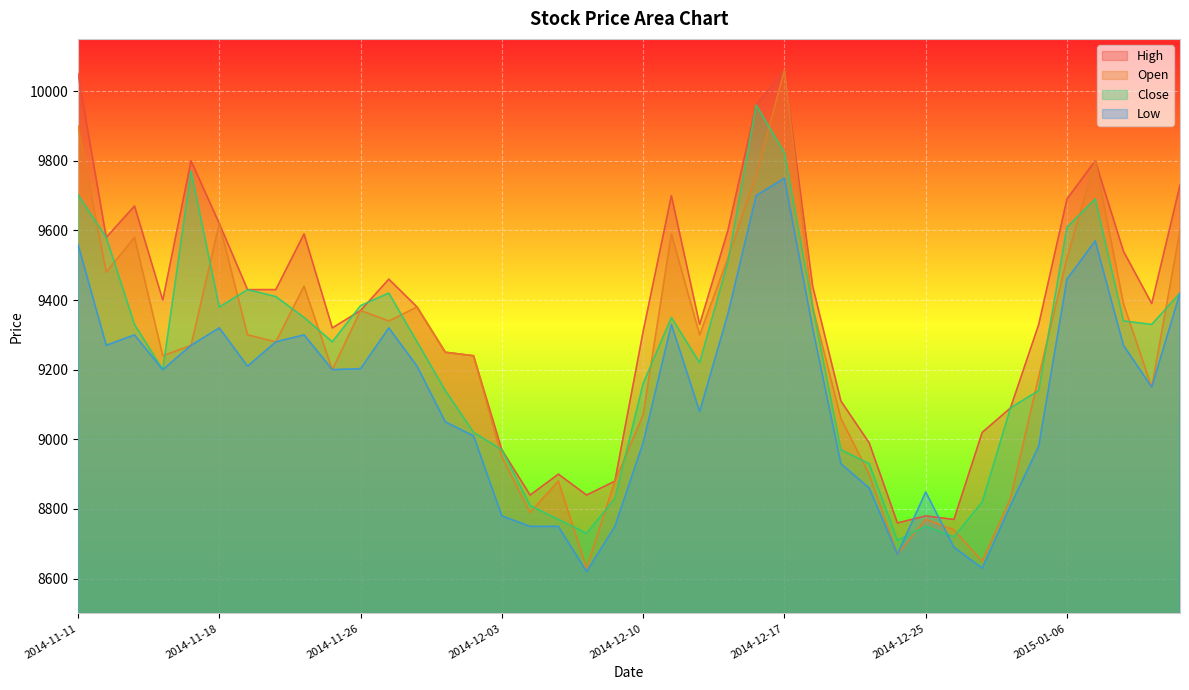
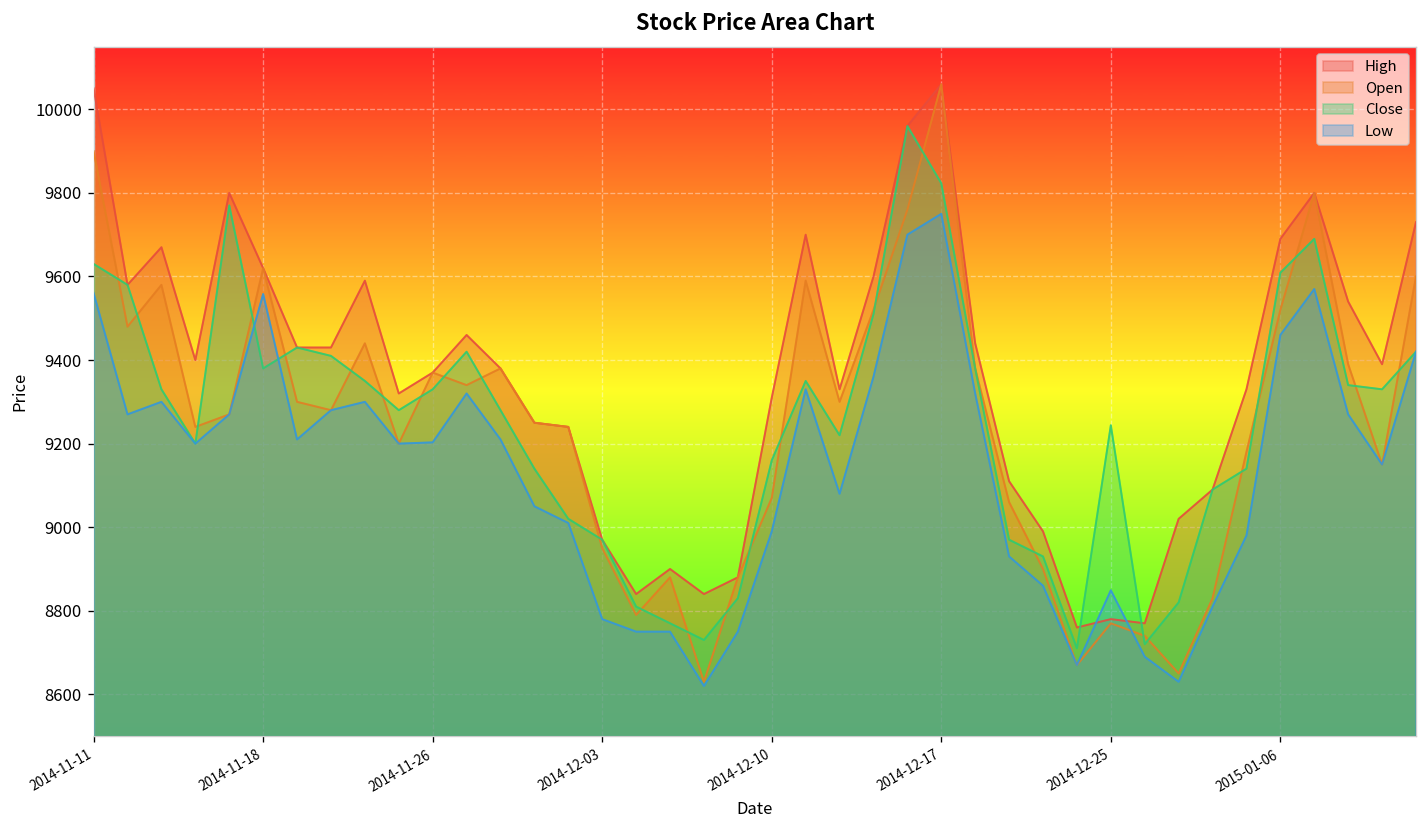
Close, 2014-11-11: 9700 -> 9630
Low, 2014-11-18: 9320 -> 9560
Close, 2014-11-26: 9380 -> 9330
Close, 2014-12-25: 8750 -> 9240
